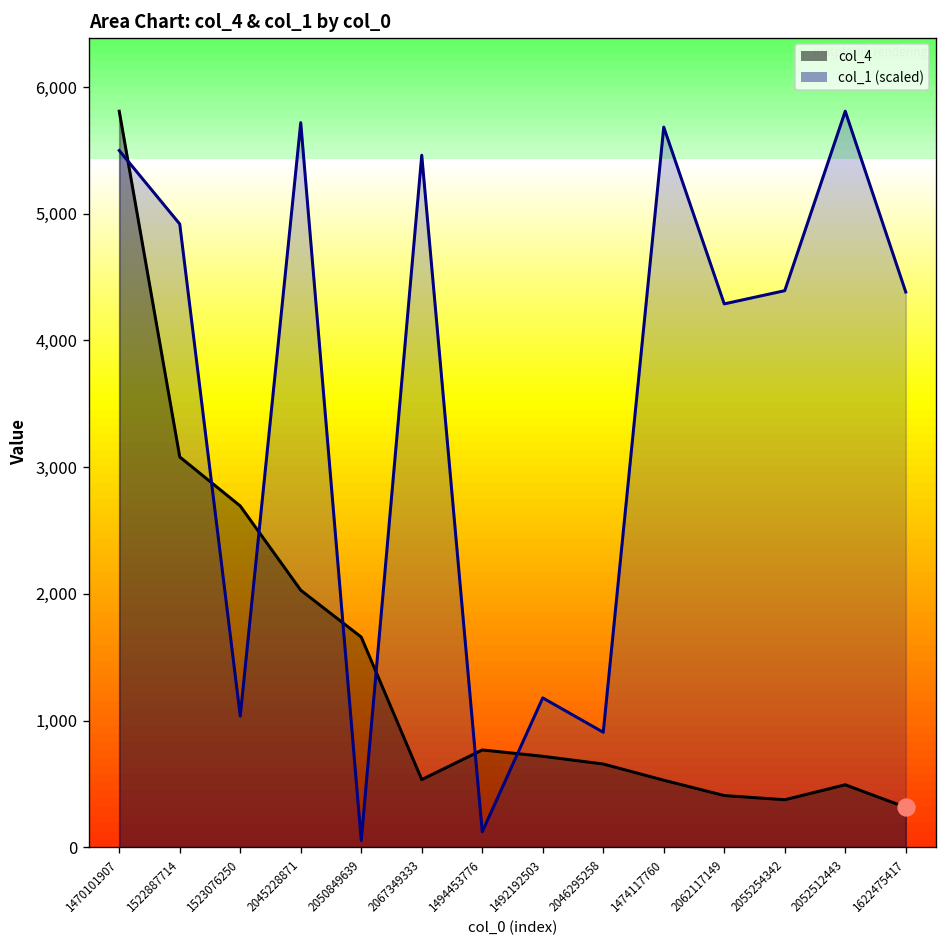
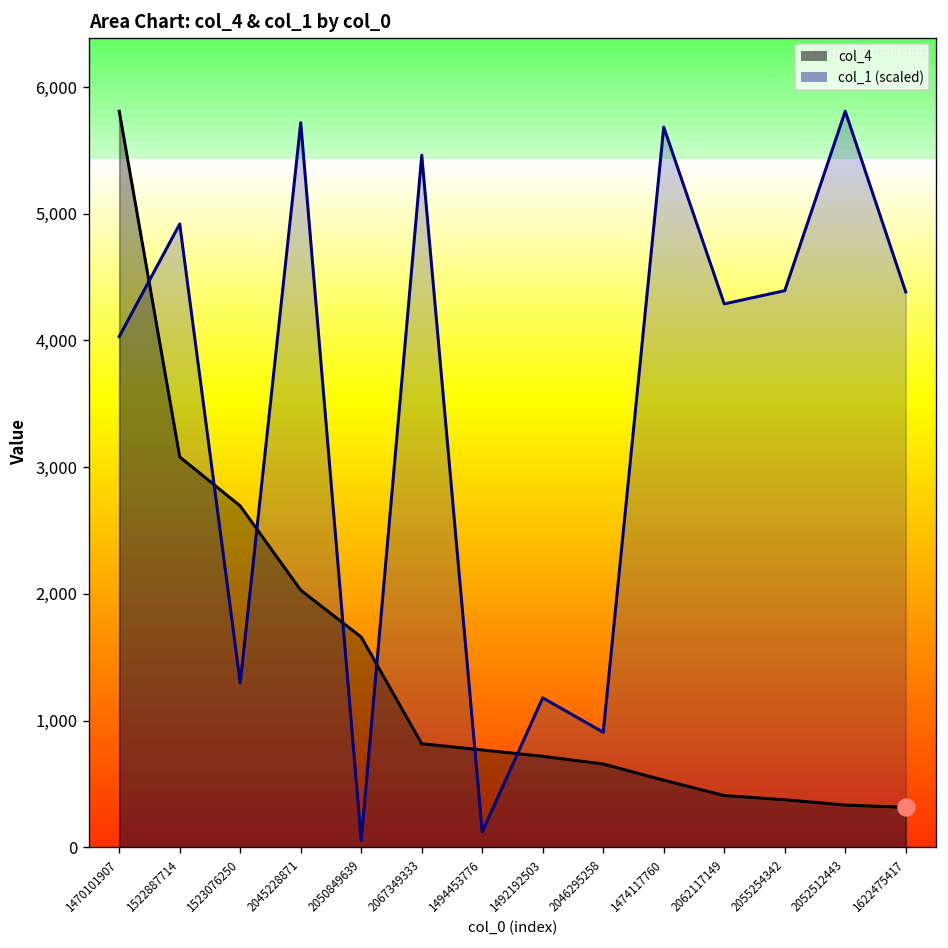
col_1 (scaled), 1470101907: 5,500 -> 4,030
col_1 (scaled), 1523076250: 1,040 -> 1,300
col_4, 2067349333: 530 -> 820
col_4, 2052512443: 490 -> 330
